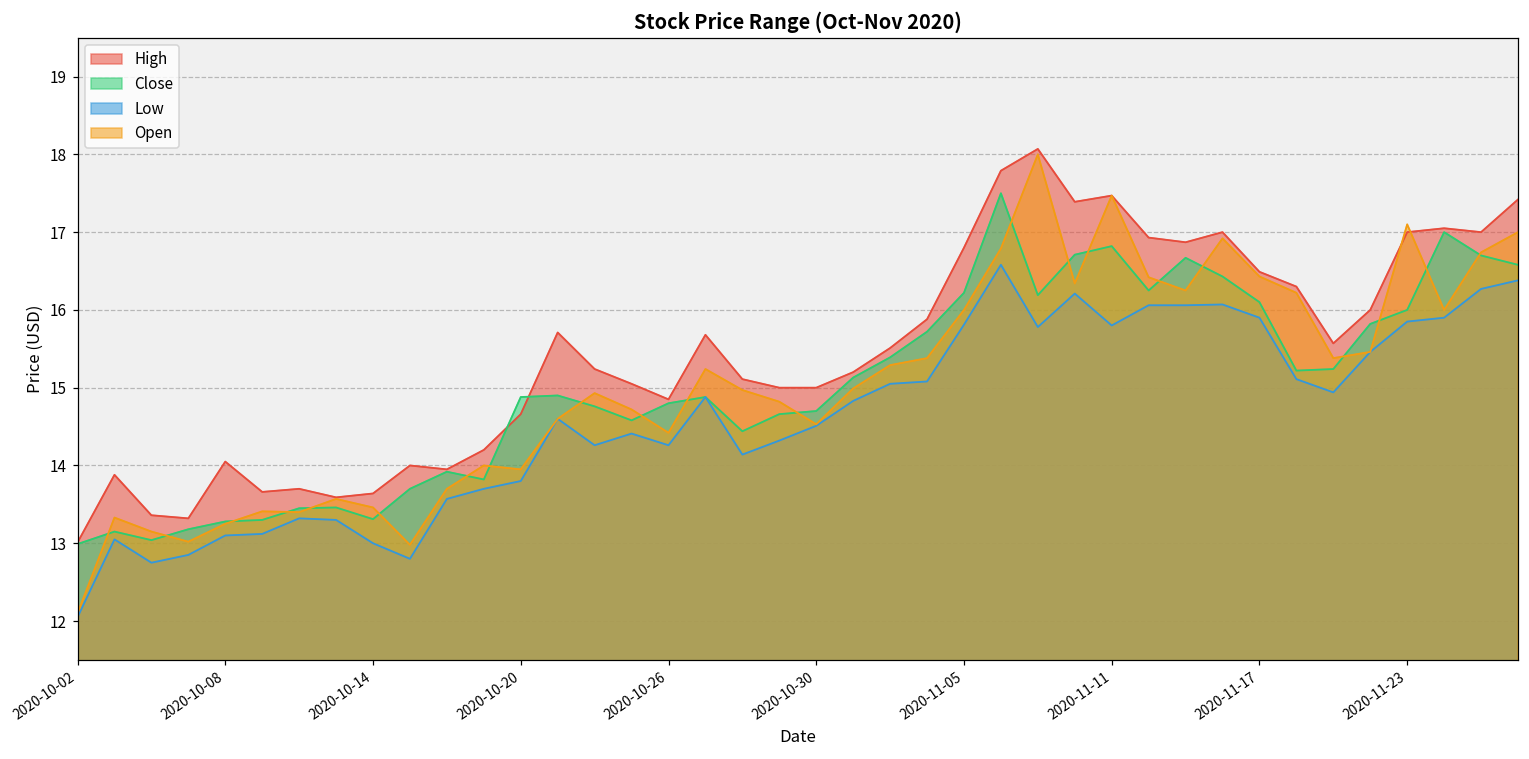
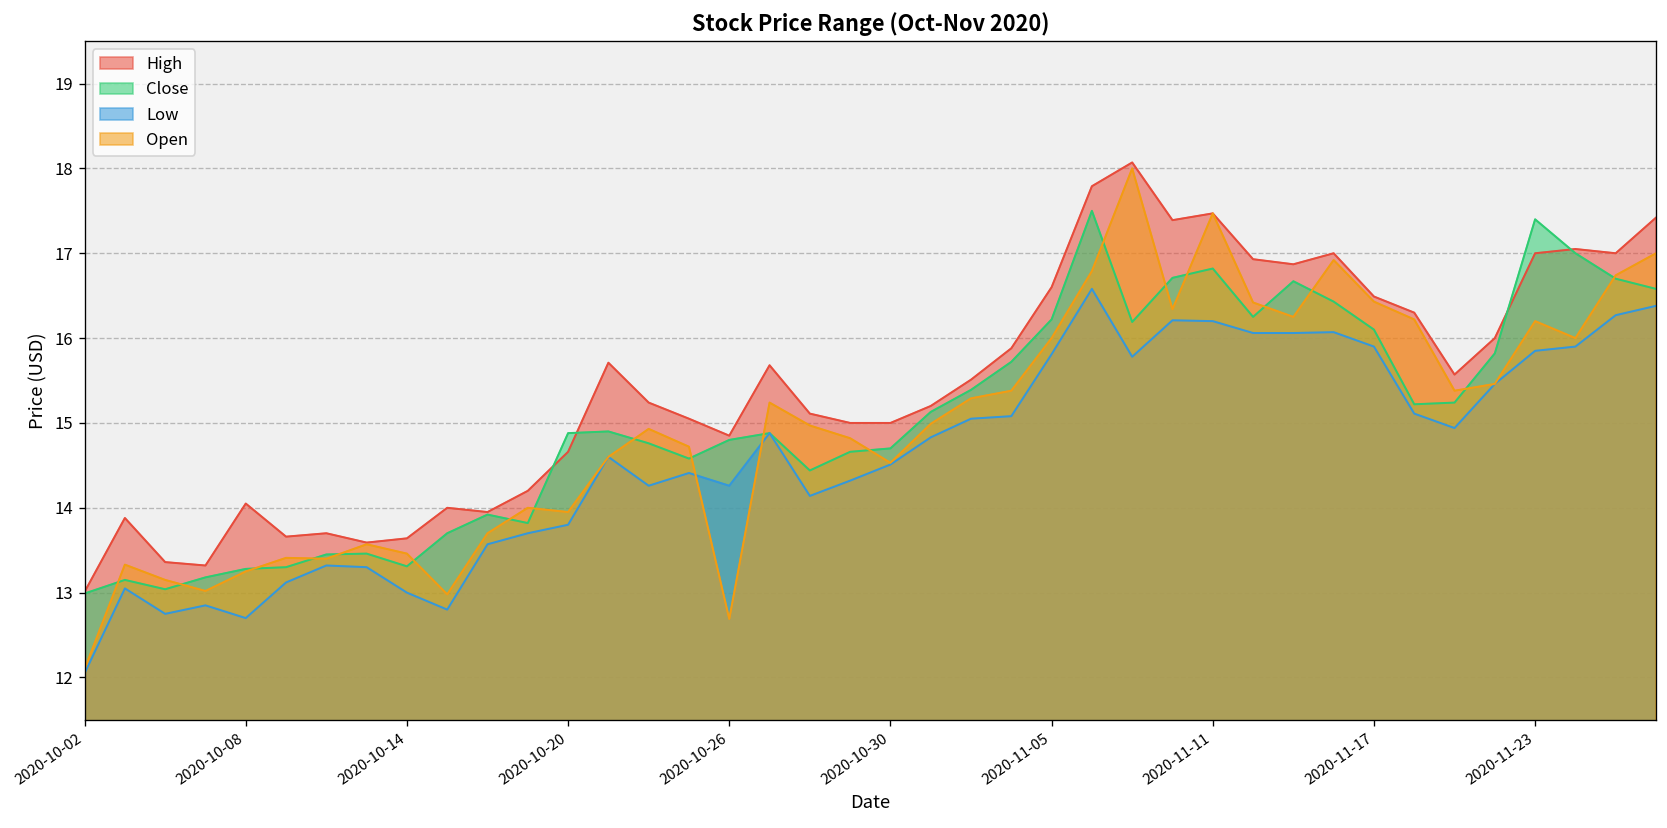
Low, 2020-10-08: 13.1 -> 12.7
Open, 2020-10-26: 14.4 -> 12.7
High, 2020-11-05: 16.8 -> 16.6
Low, 2020-11-11: 15.8 -> 16.2
Close, 2020-11-23: 16.0 -> 17.4
Open, 2020-11-23: 17.1 -> 16.2
